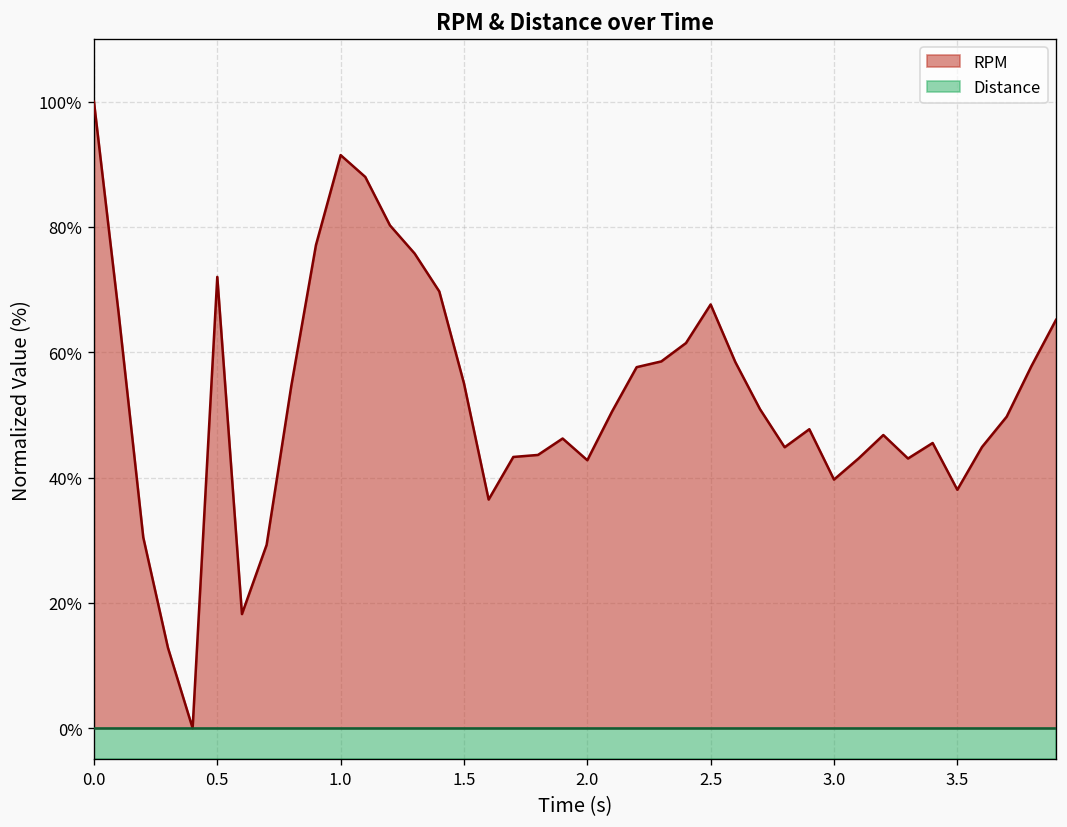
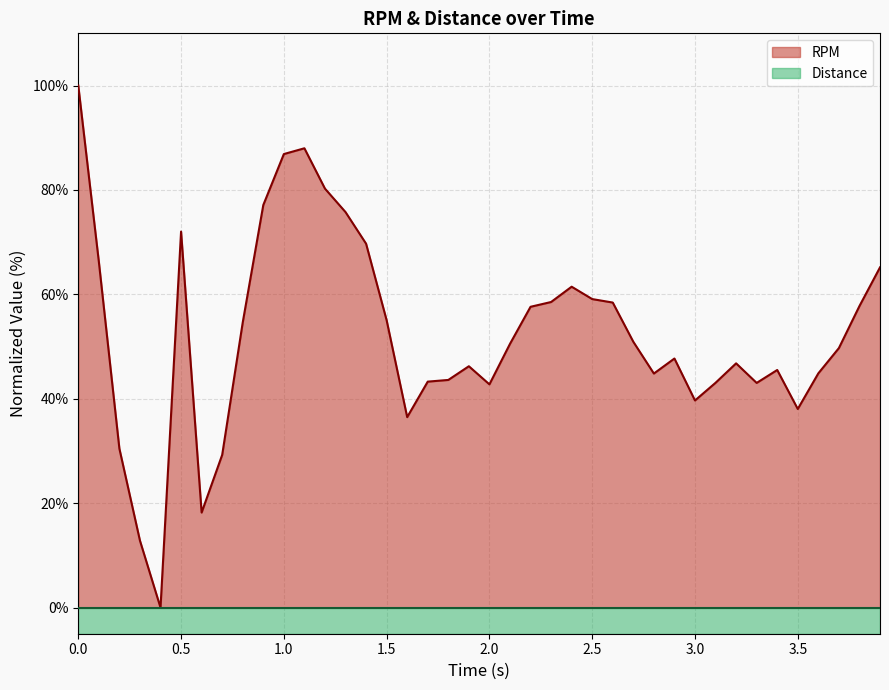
RPM, 1.0: 91% -> 87%
RPM, 2.5: 68% -> 59%
